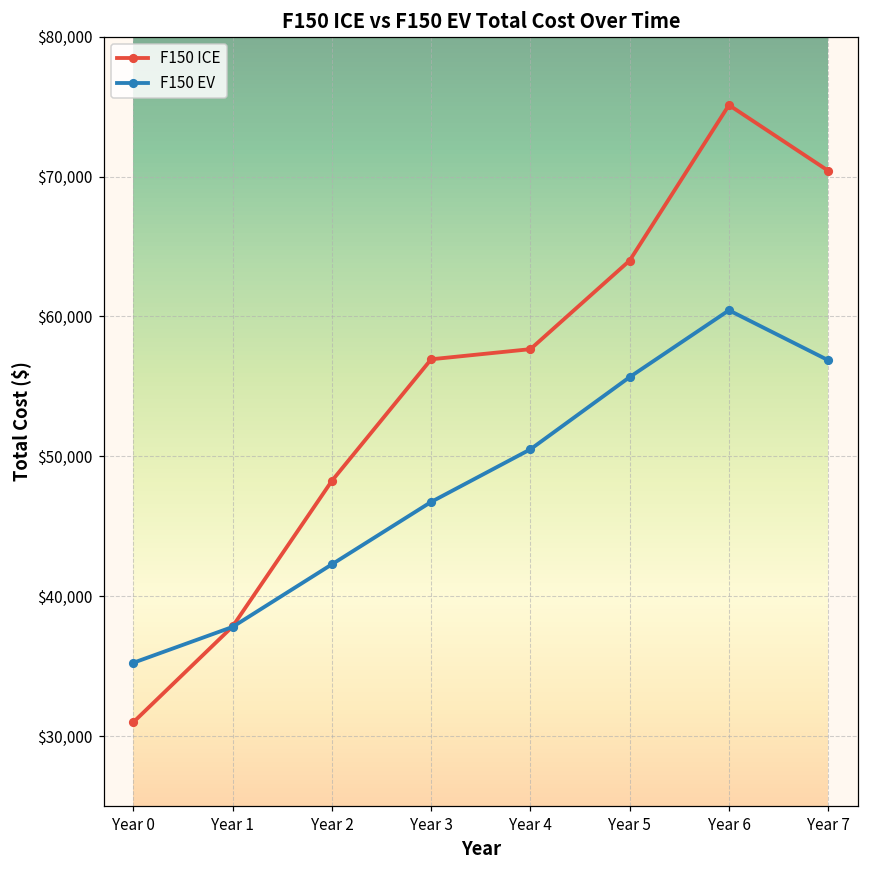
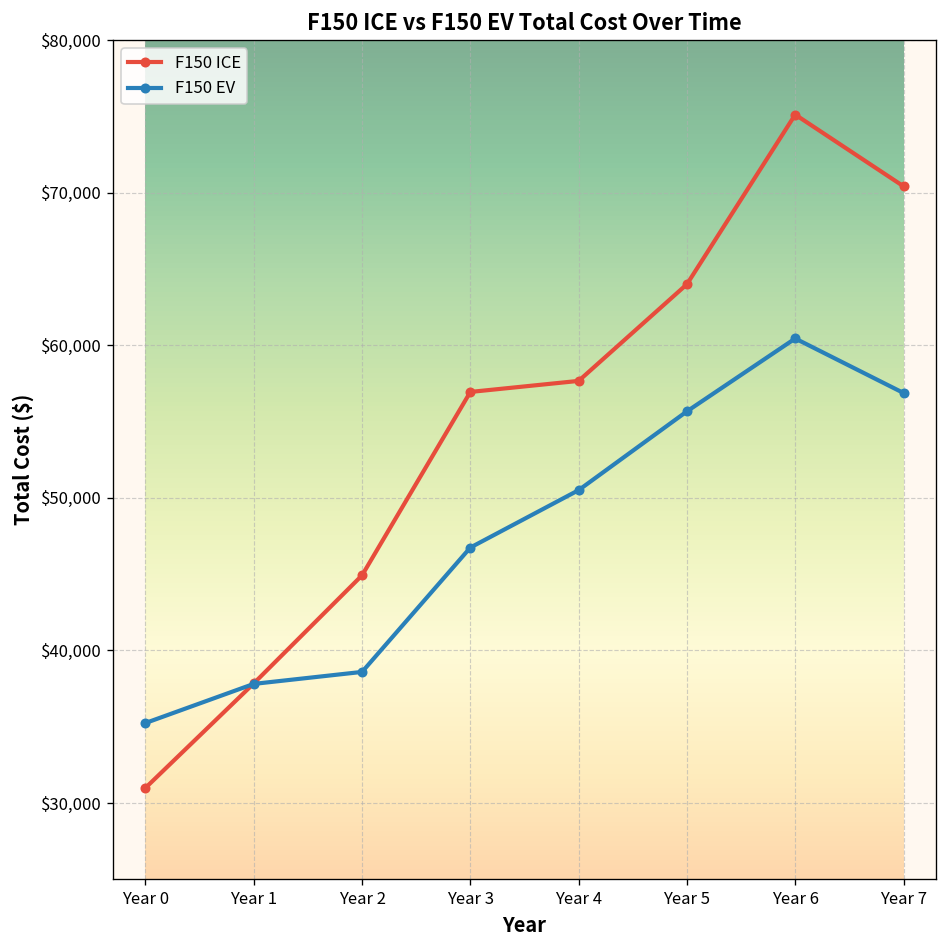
F150 ICE, Year 2: $48,200 -> $44,900
F150 EV, Year 2: $42,300 -> $38,600
